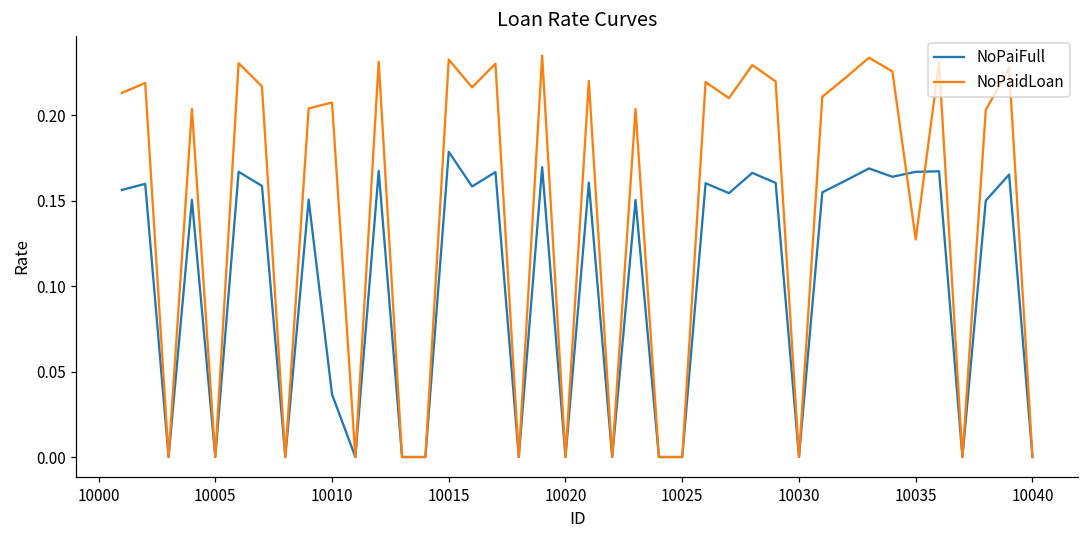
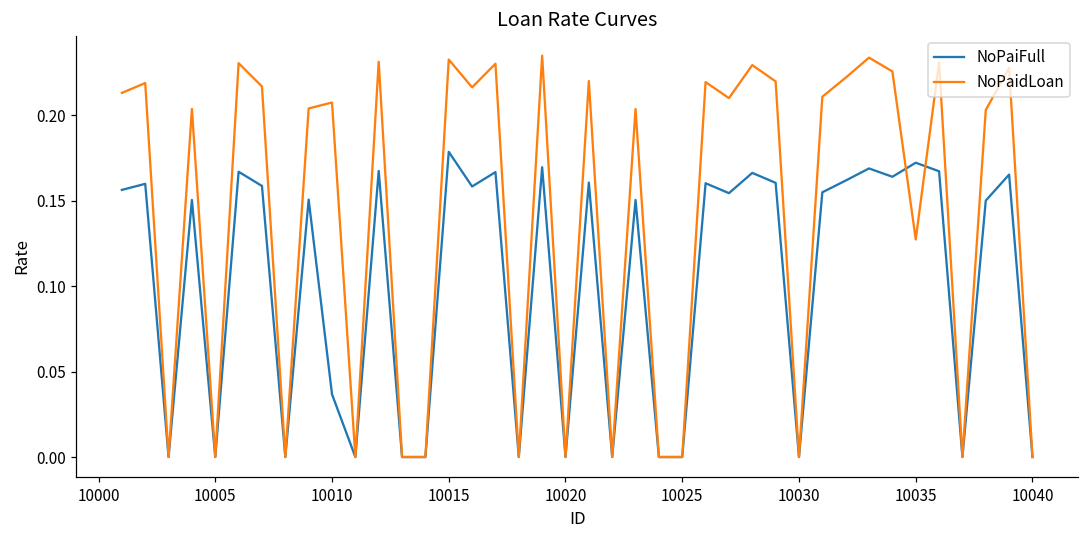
NoPaiFull, 10035: 0.167 -> 0.172
